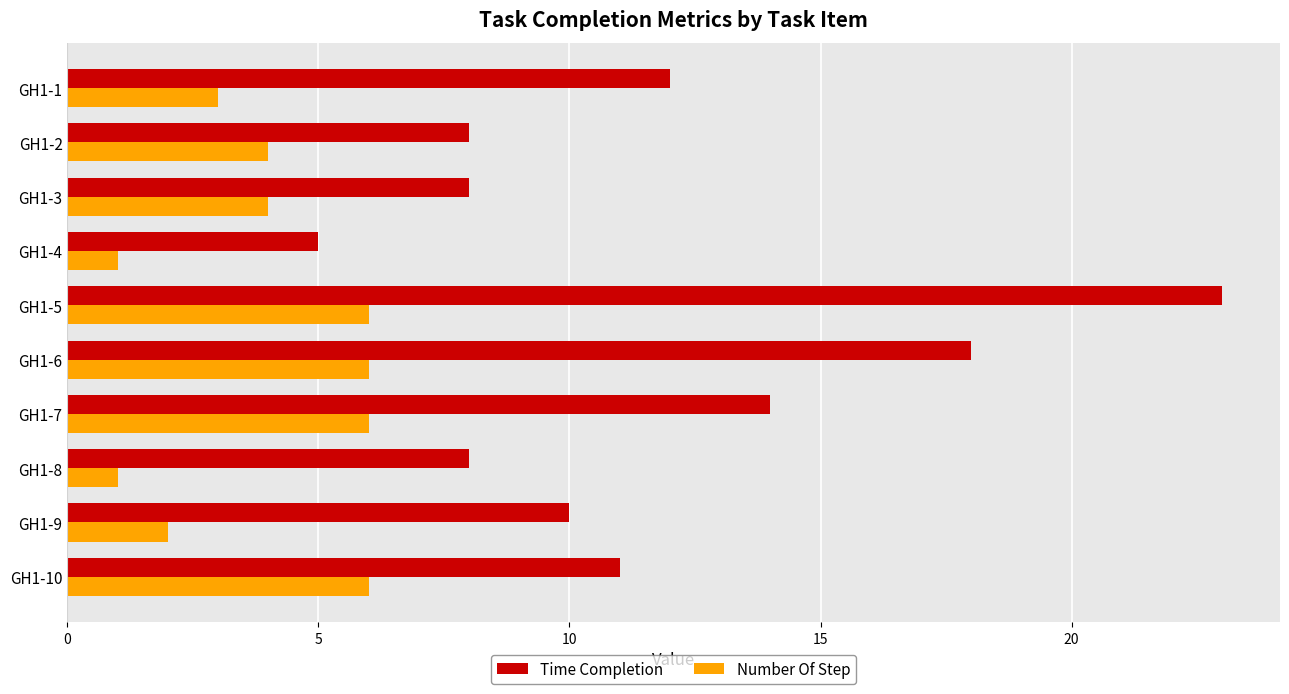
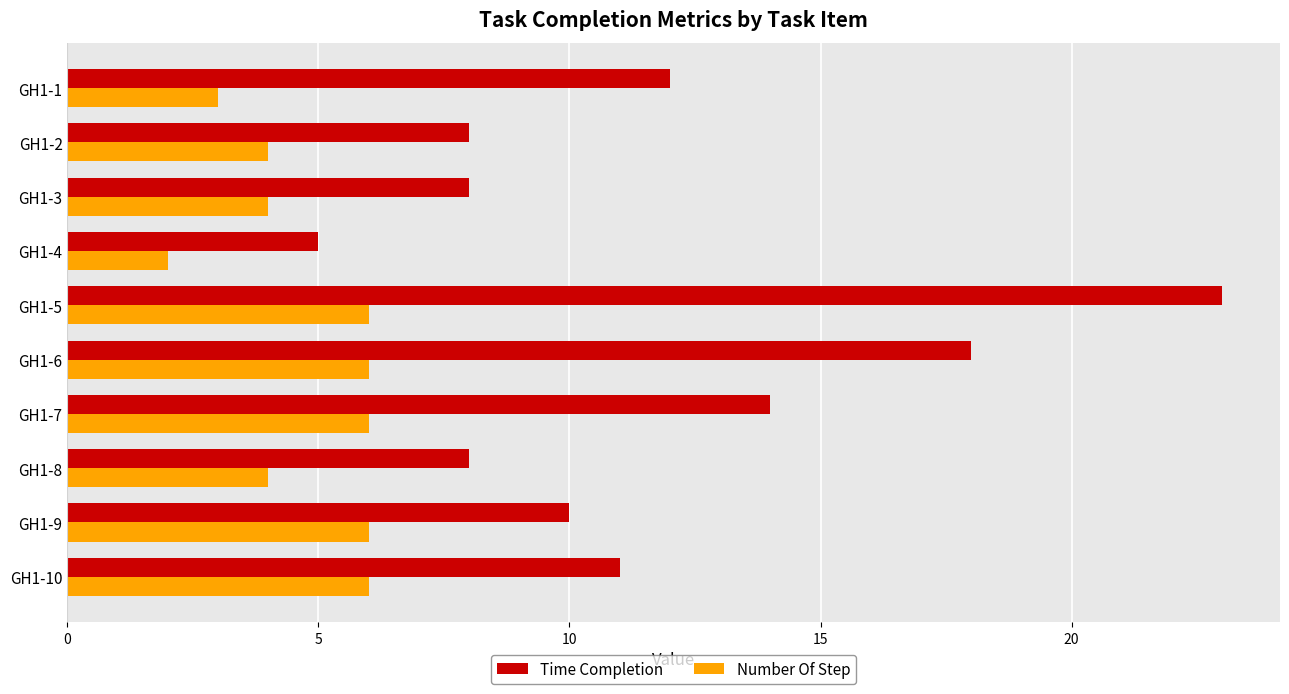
Number Of Step, GH1-4: 1 -> 2
Number Of Step, GH1-8: 1 -> 4
Number Of Step, GH1-9: 2 -> 6
